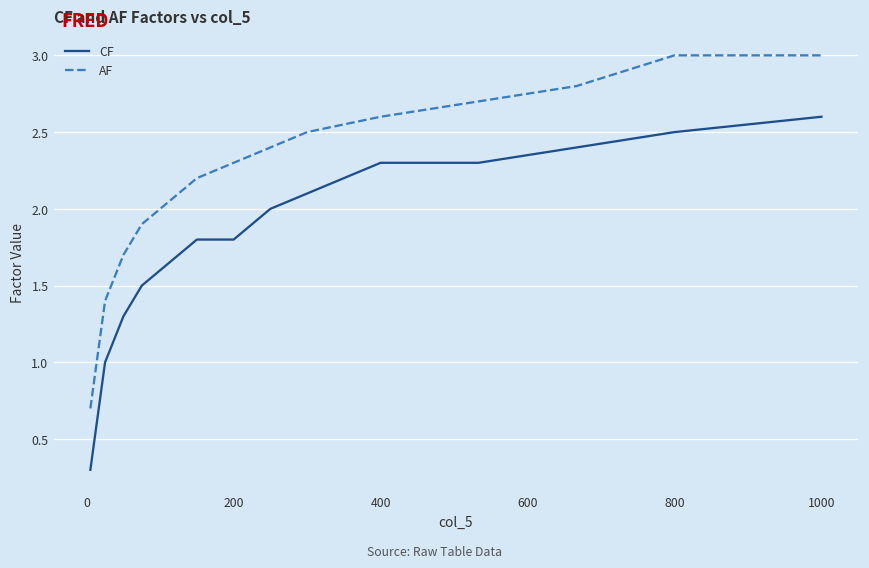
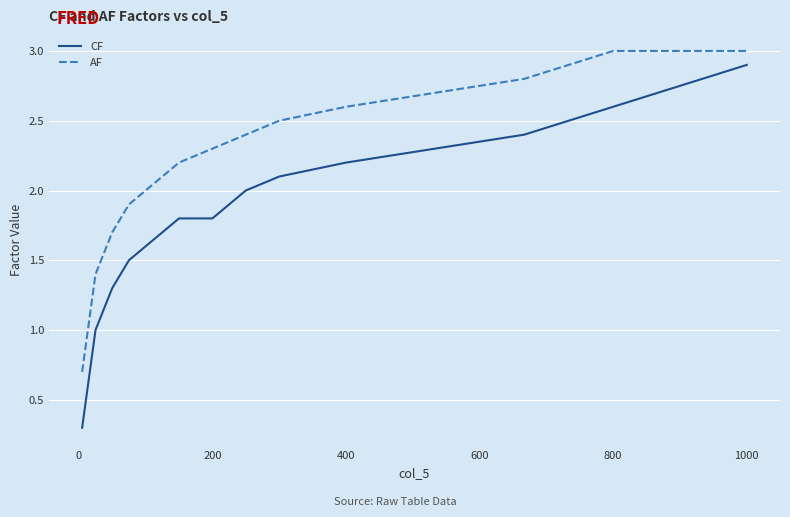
CF, 400: 2.3 -> 2.2
CF, 800: 2.5 -> 2.6
CF, 1000: 2.6 -> 2.9
